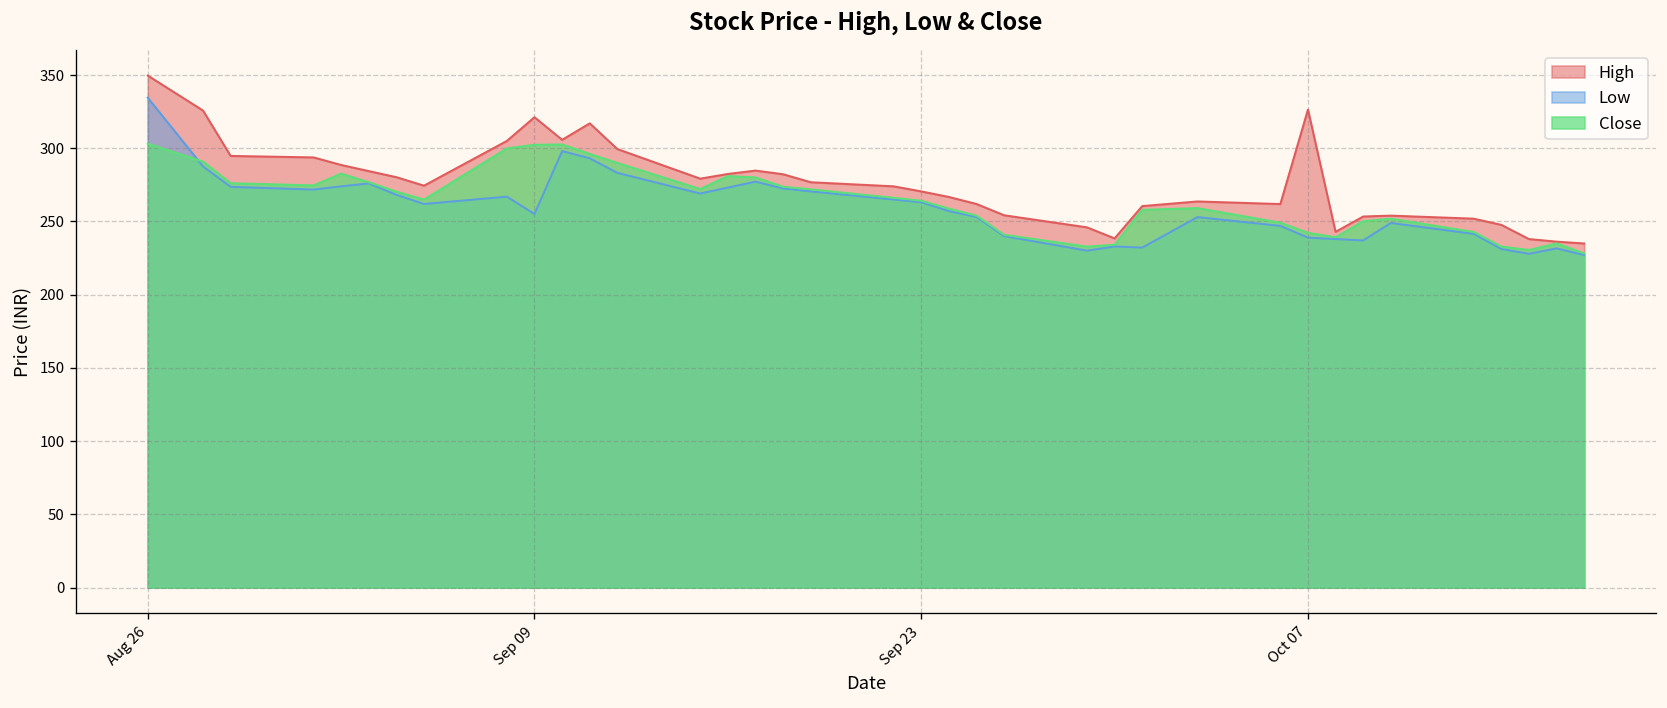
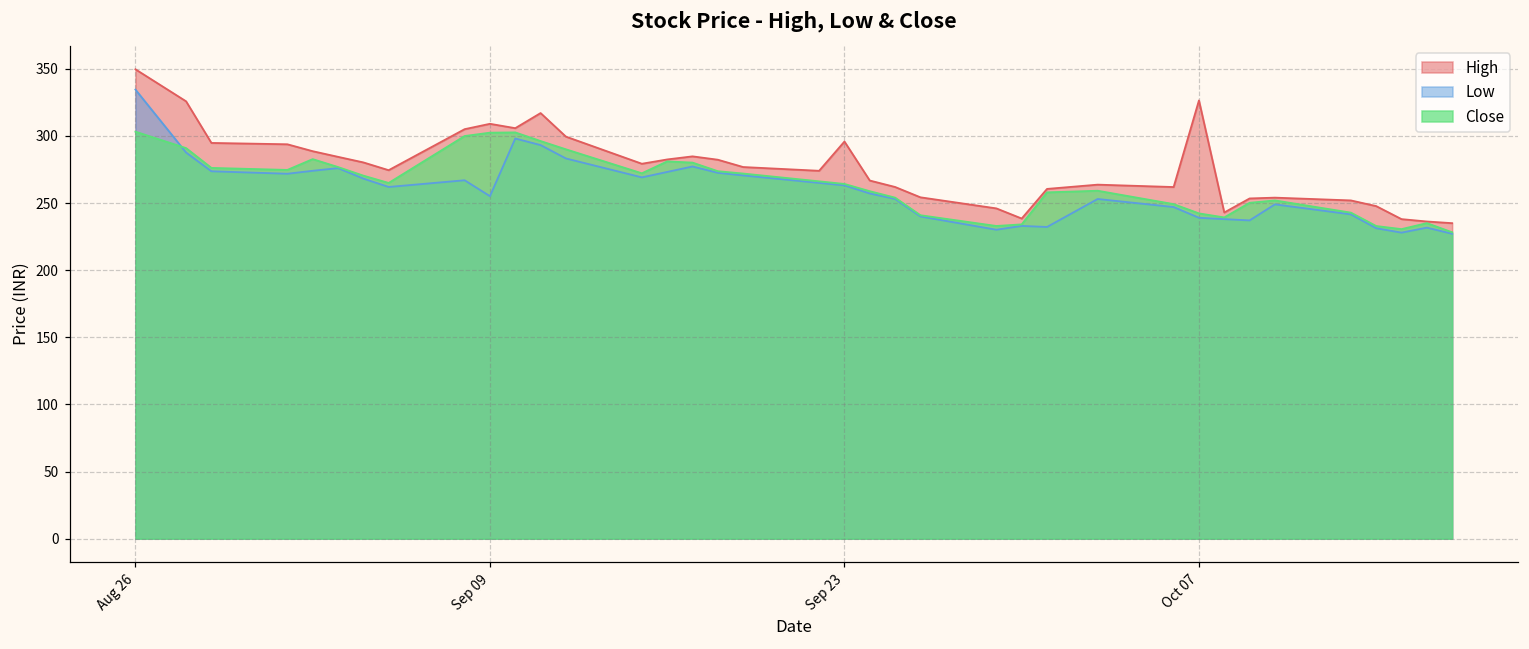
High, Sep 09: 321 -> 309
High, Sep 23: 271 -> 296
